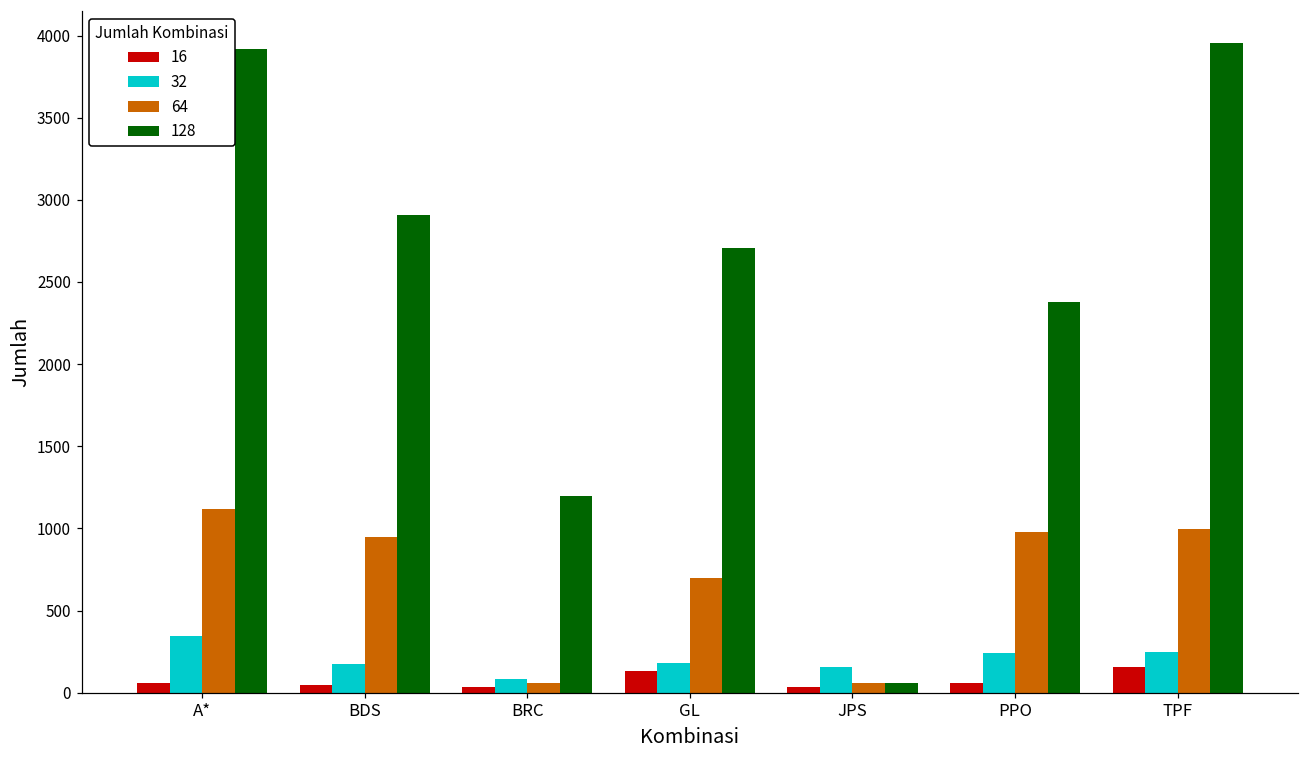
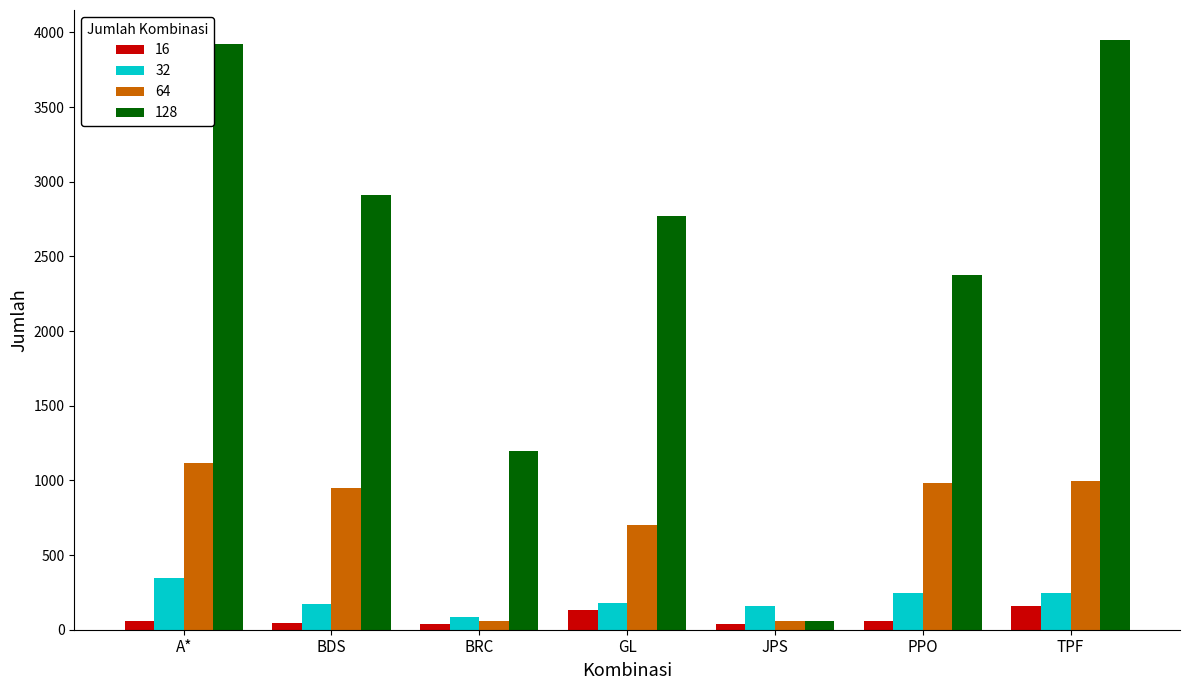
128, GL: 2700 -> 2770
